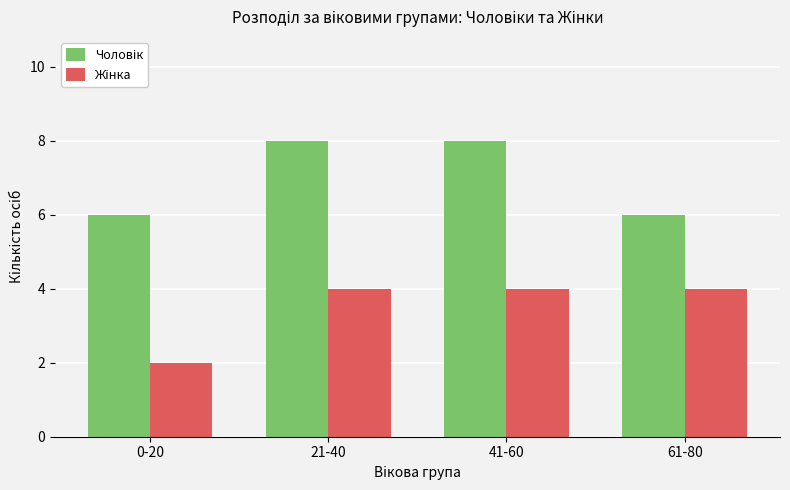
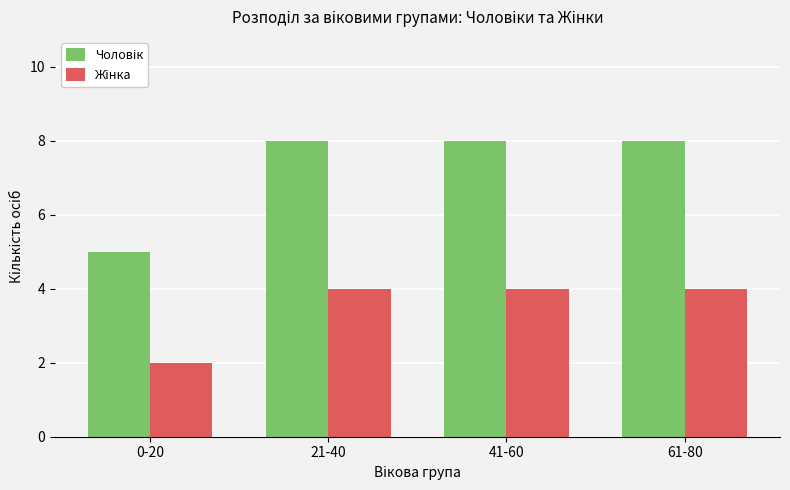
Чоловік, 0-20: 6 -> 5
Чоловік, 61-80: 6 -> 8
